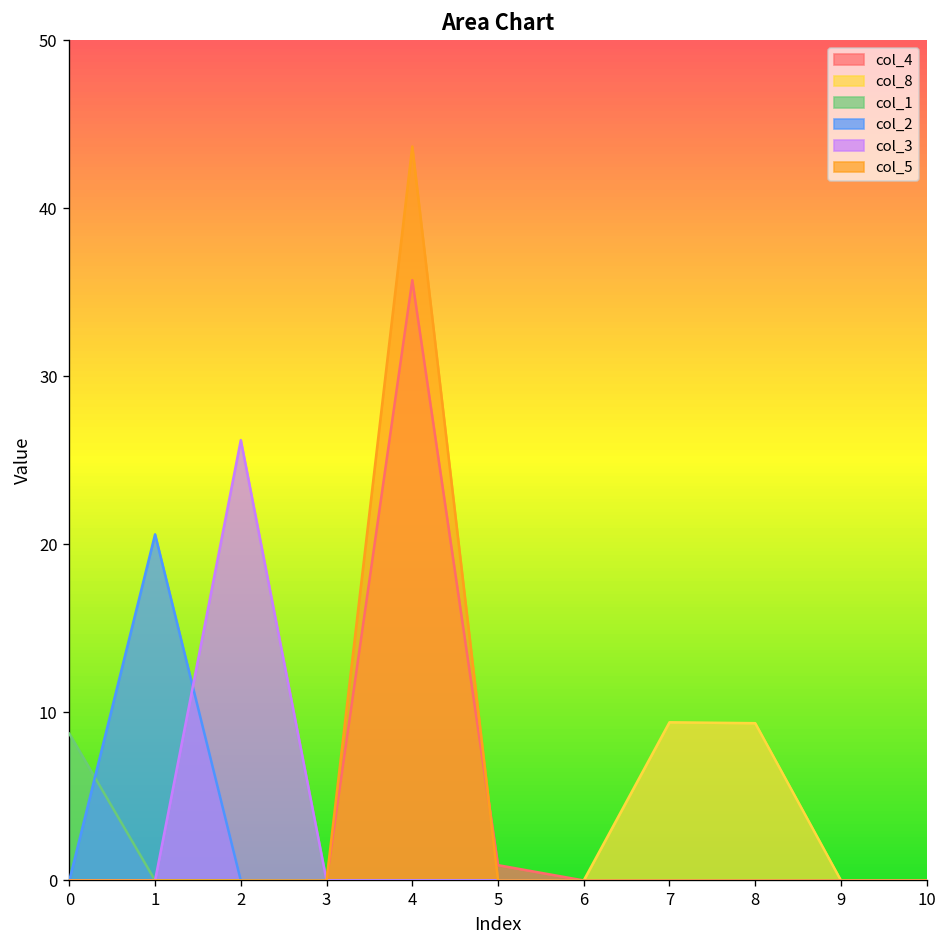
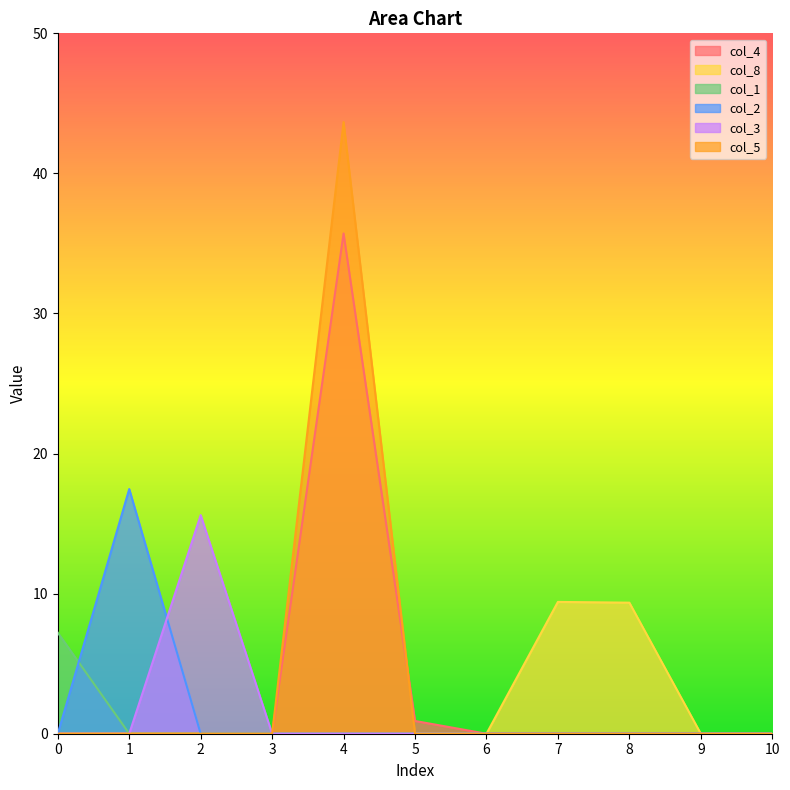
col_1, 0: 8.7 -> 7.2
col_2, 1: 20.6 -> 17.5
col_3, 2: 26.2 -> 15.6
